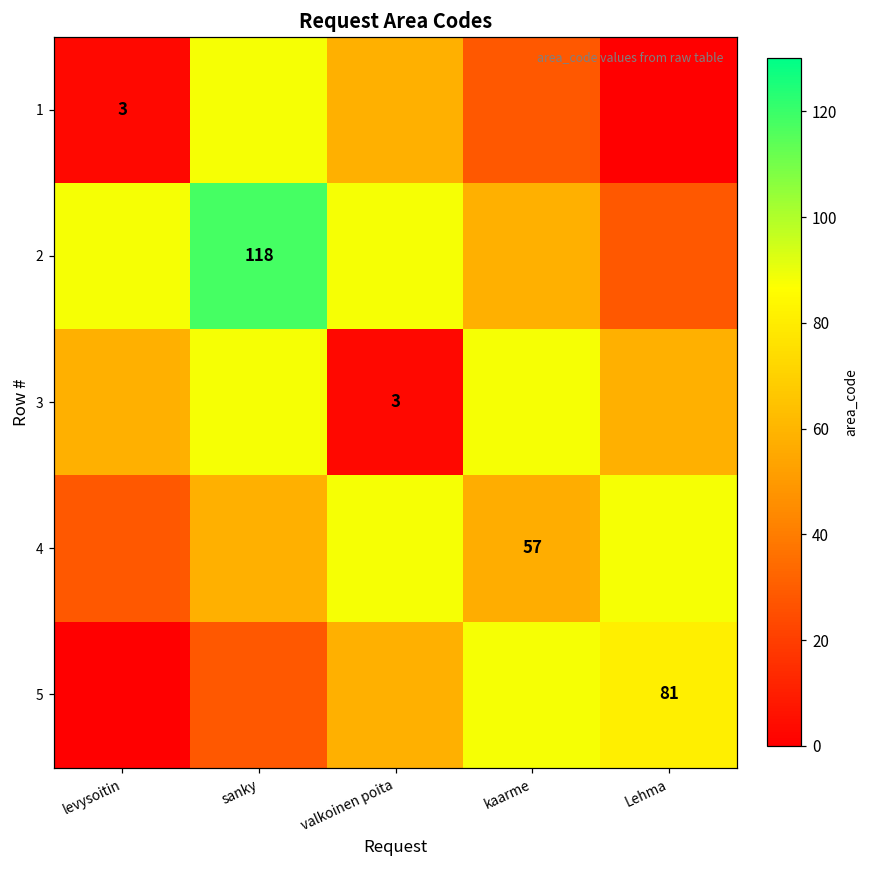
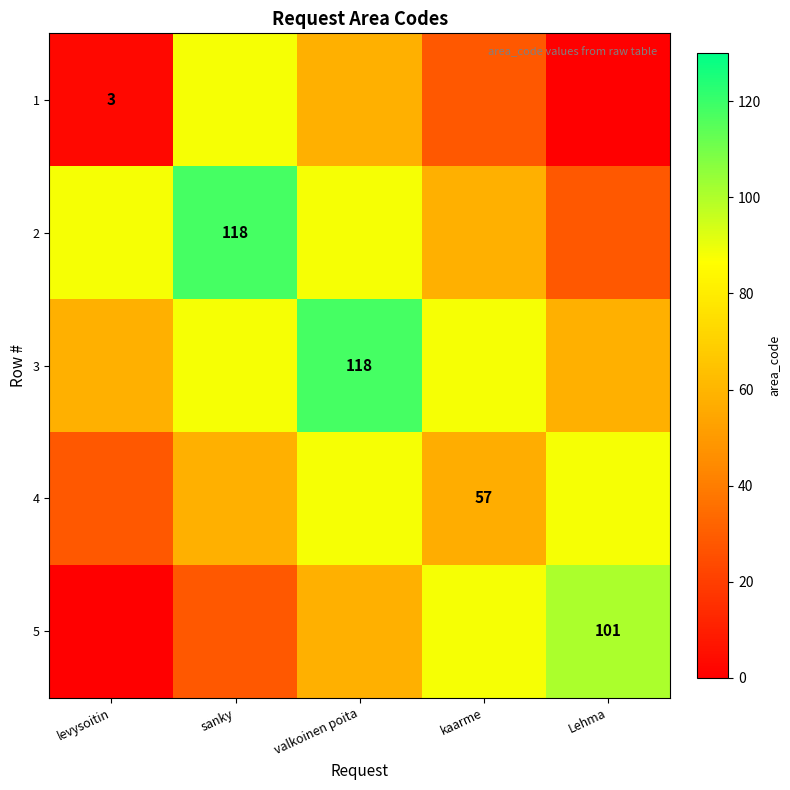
3, valkoinen poita: 3 -> 118
5, Lehma: 81 -> 101
